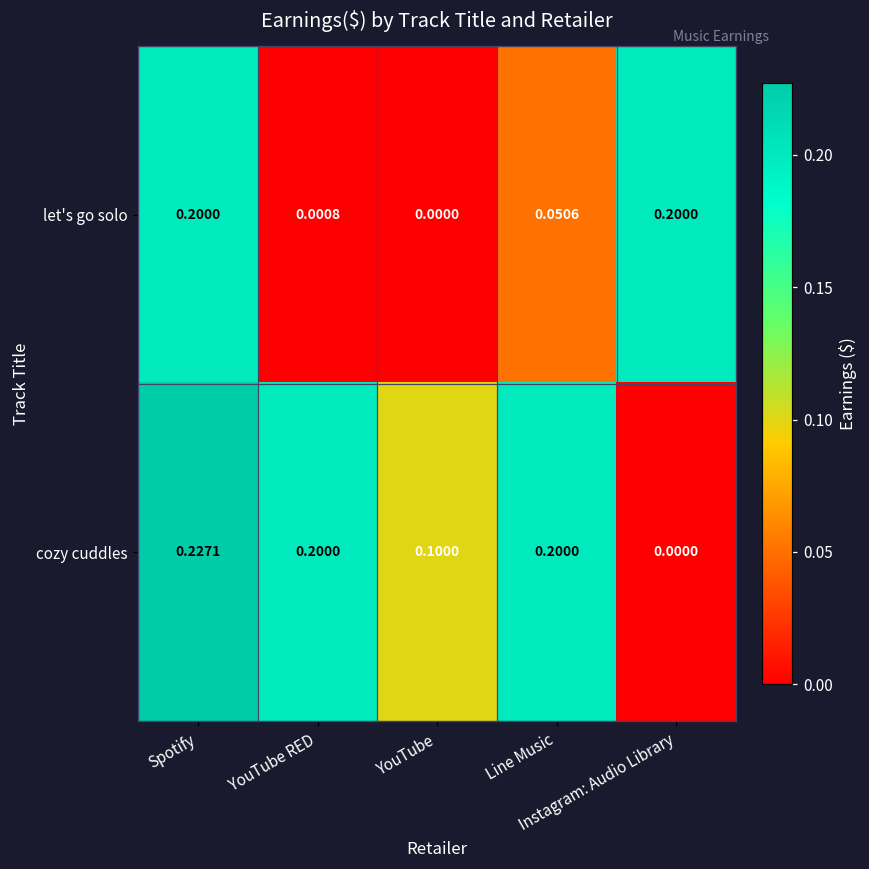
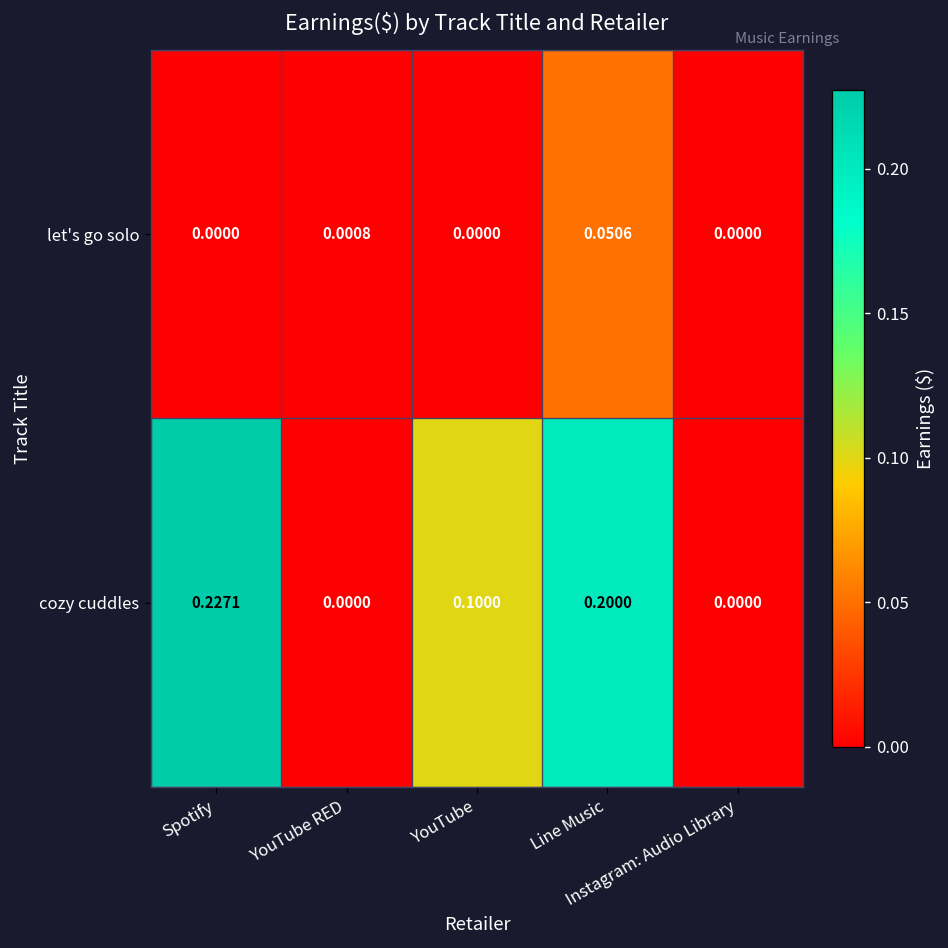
let's go solo, Spotify: 0.2000 -> 0.0000
let's go solo, Instagram: Audio Library: 0.2000 -> 0.0000
cozy cuddles, YouTube RED: 0.2000 -> 0.0000
